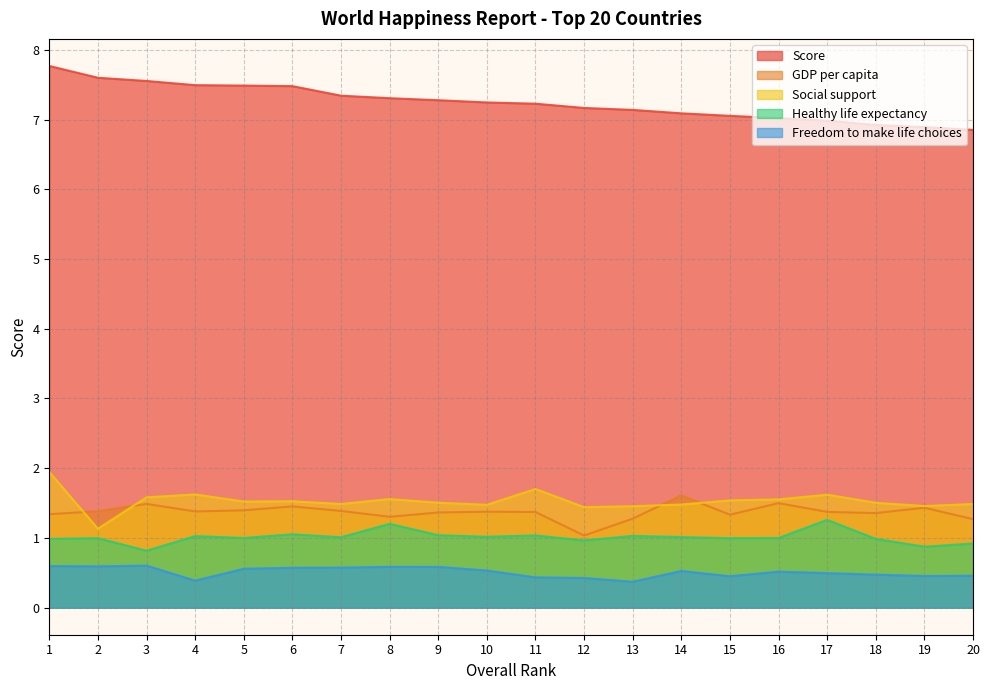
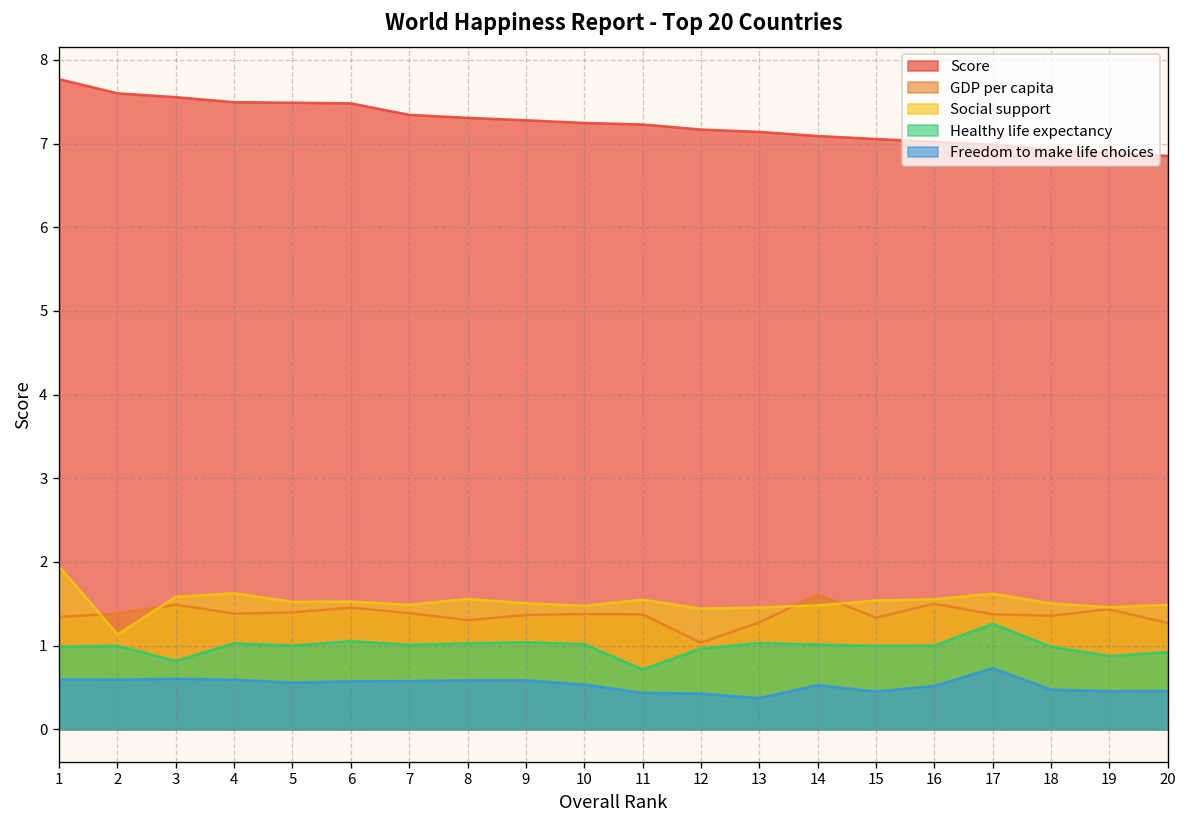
Freedom to make life choices, 4: 0.4 -> 0.6
Healthy life expectancy, 8: 1.2 -> 1.0
Social support, 11: 1.7 -> 1.5
Healthy life expectancy, 11: 1.0 -> 0.7
Freedom to make life choices, 17: 0.5 -> 0.7
